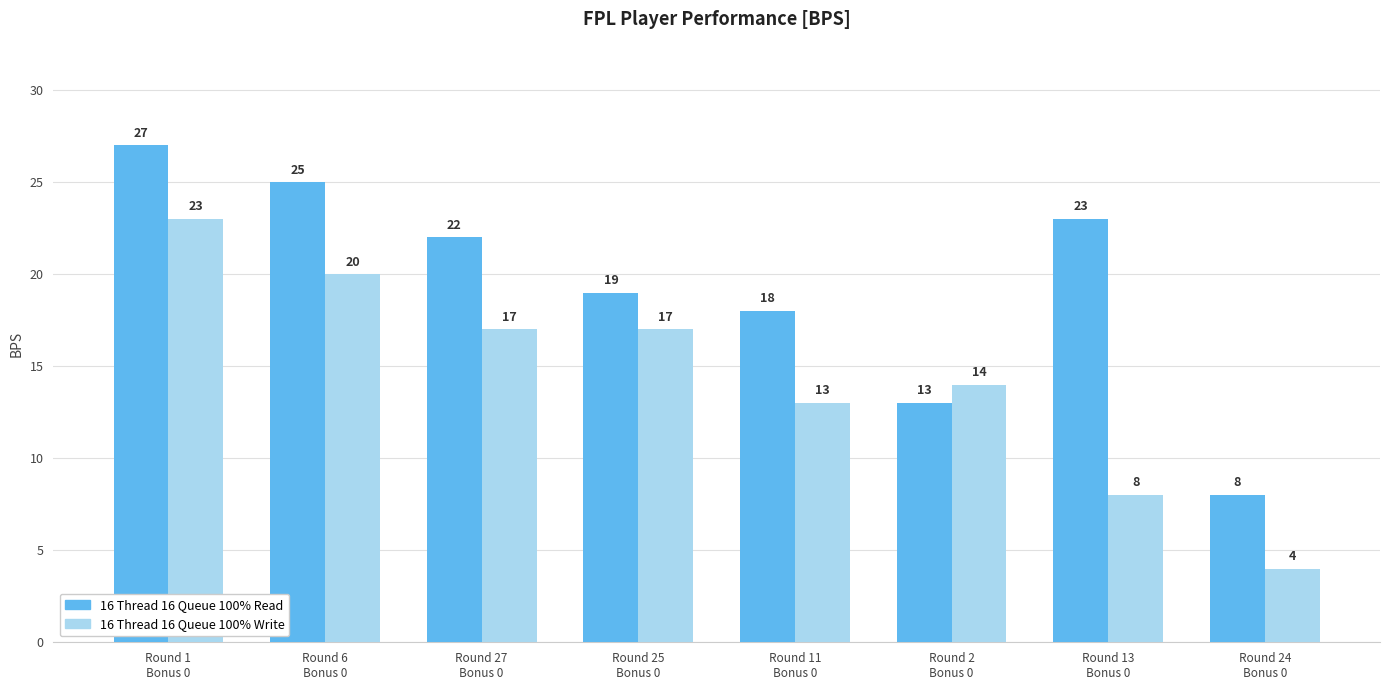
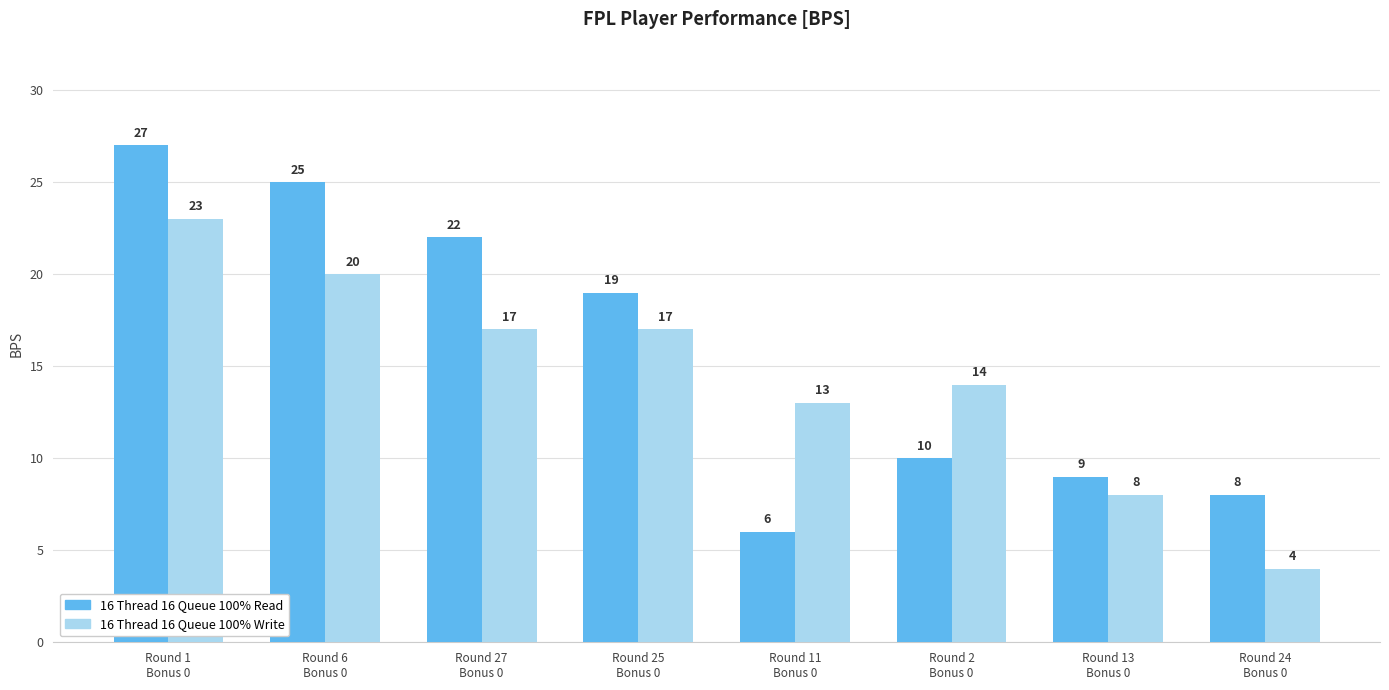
16 Thread 16 Queue 100% Read, Round 11 Bonus 0: 18 -> 6
16 Thread 16 Queue 100% Read, Round 2 Bonus 0: 13 -> 10
16 Thread 16 Queue 100% Read, Round 13 Bonus 0: 23 -> 9
